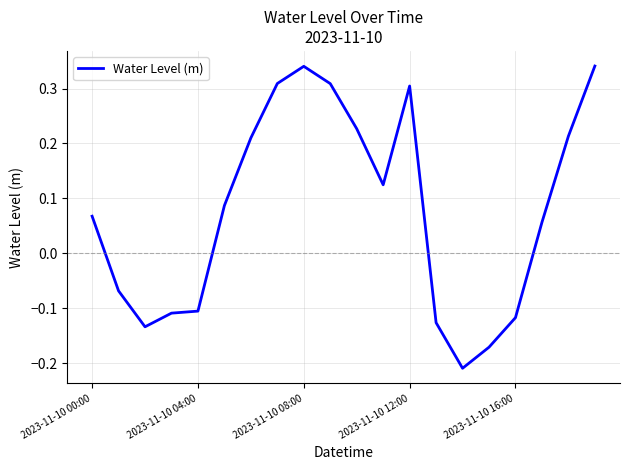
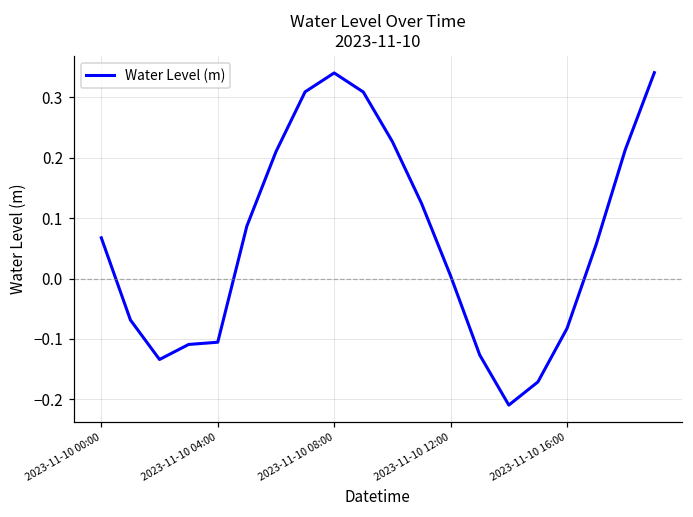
2023-11-10 12:00: 0.30 -> 0.00
2023-11-10 16:00: -0.12 -> -0.08
